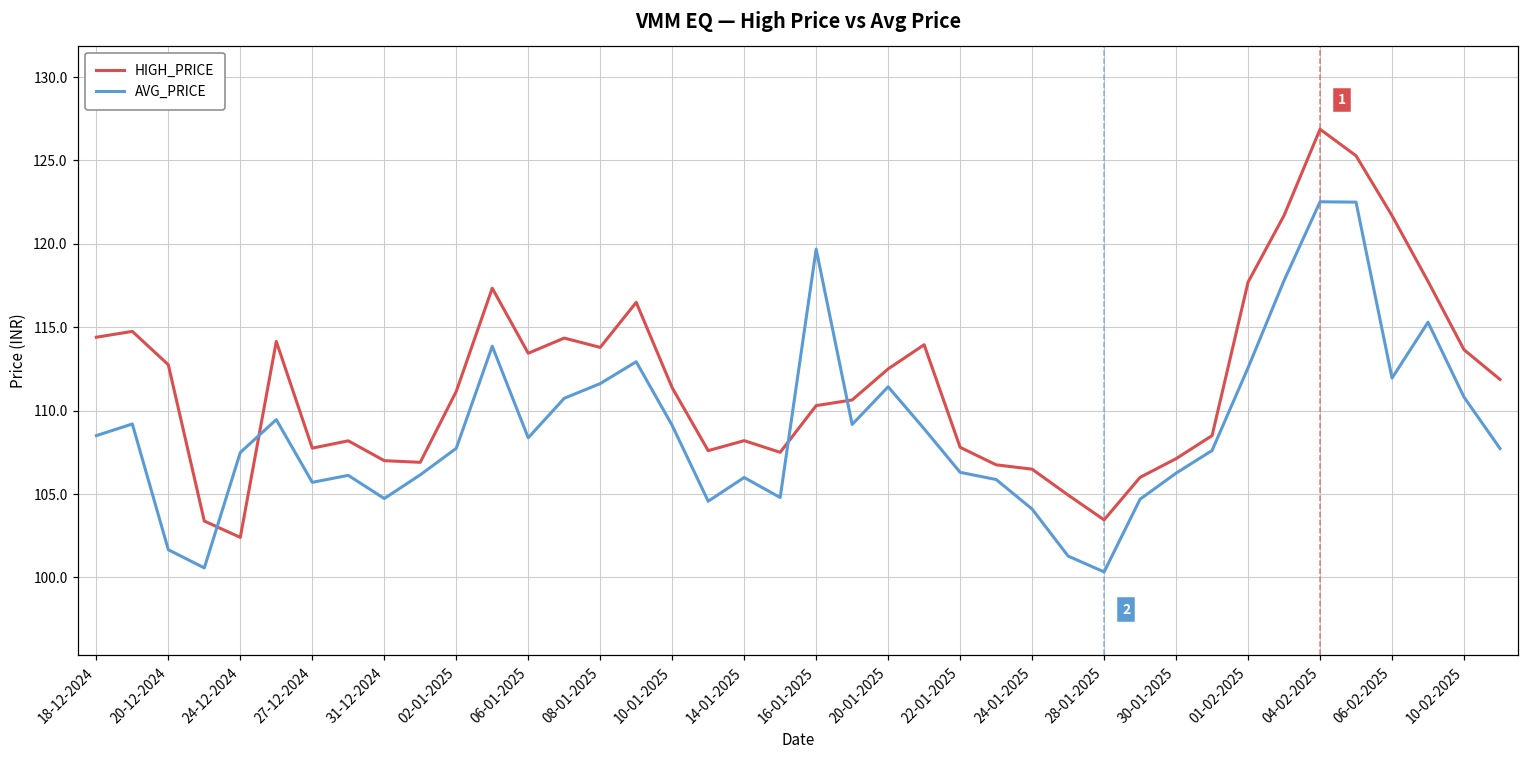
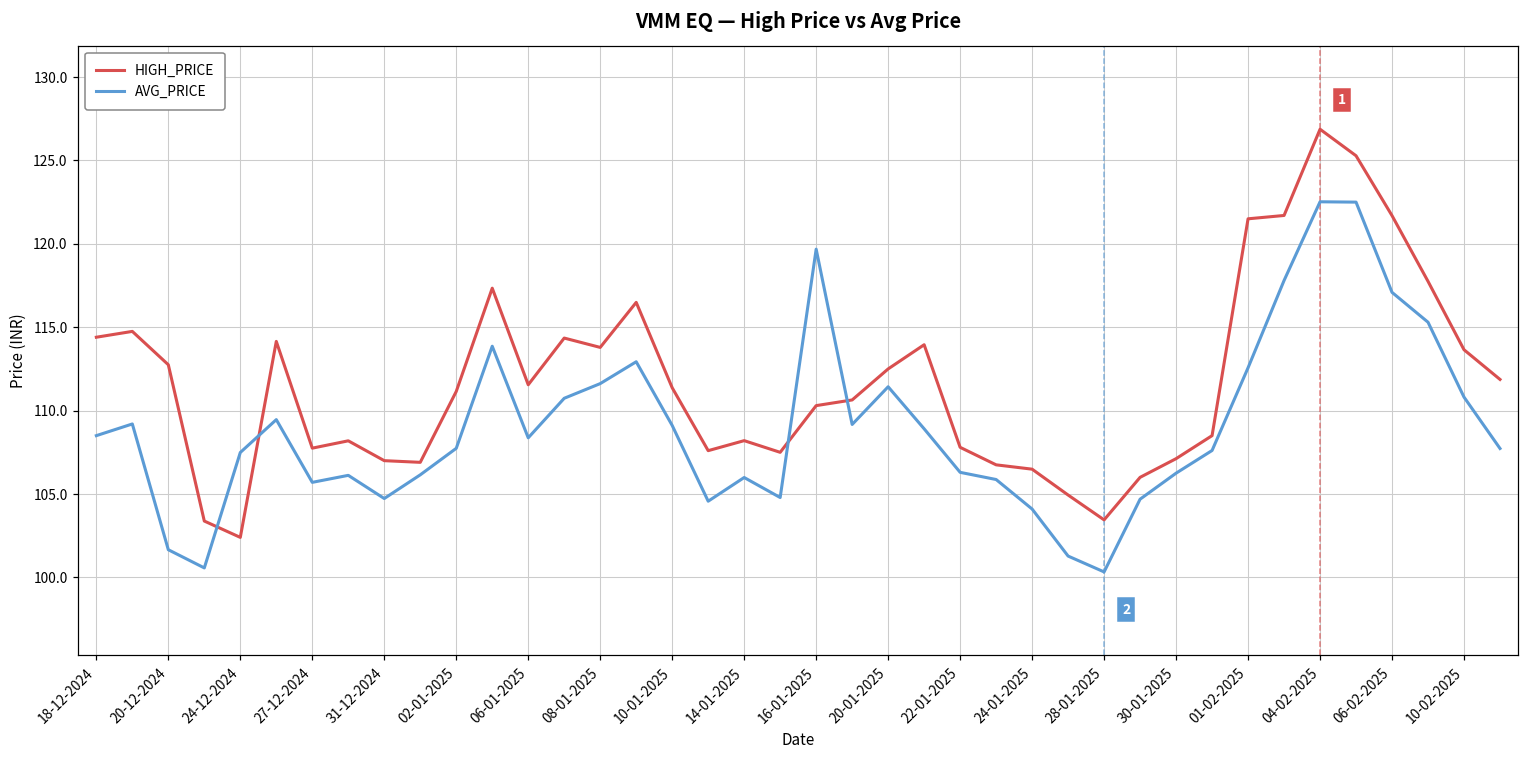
HIGH_PRICE, 06-01-2025: 113.4 -> 111.6
HIGH_PRICE, 01-02-2025: 117.7 -> 121.5
AVG_PRICE, 06-02-2025: 112.0 -> 117.1
